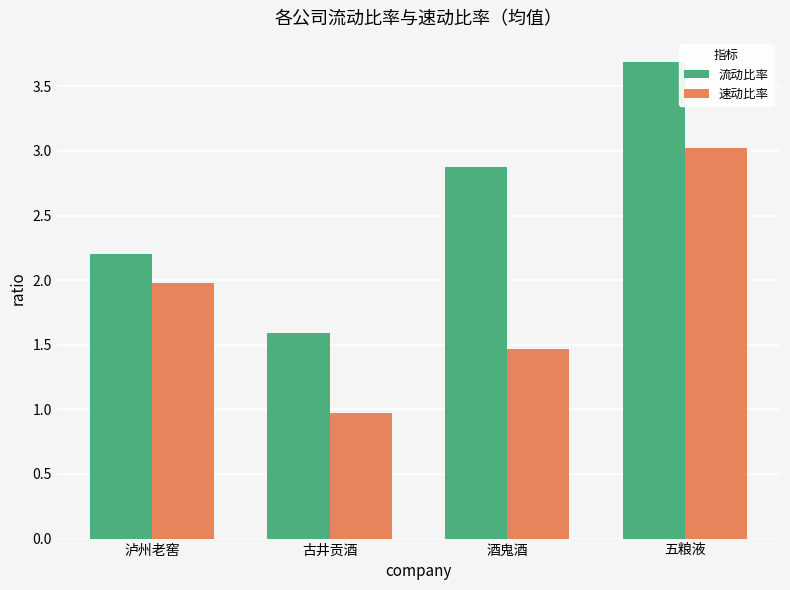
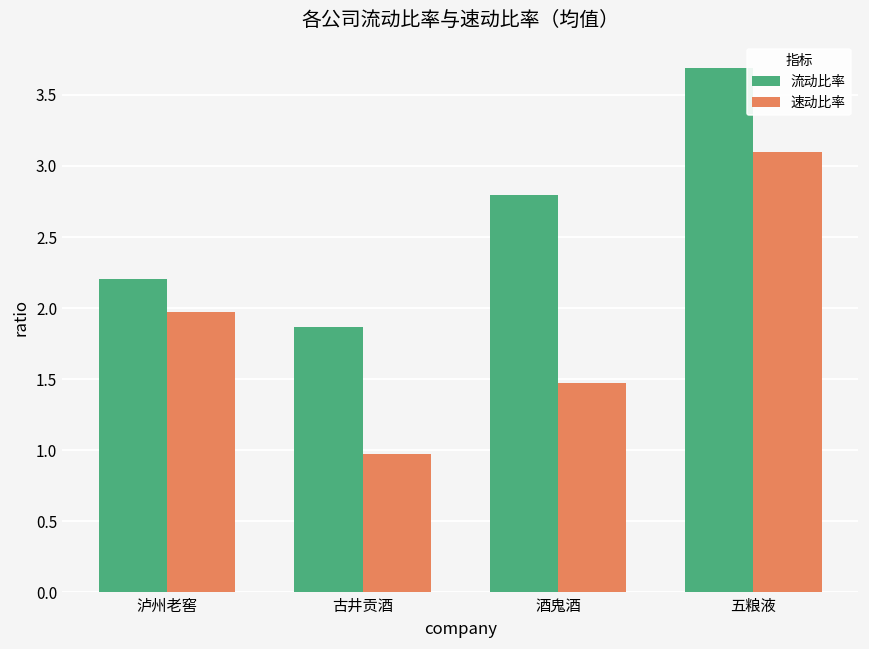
流动比率, 古井贡酒: 1.59 -> 1.87
流动比率, 酒鬼酒: 2.87 -> 2.79
速动比率, 五粮液: 3.02 -> 3.10
